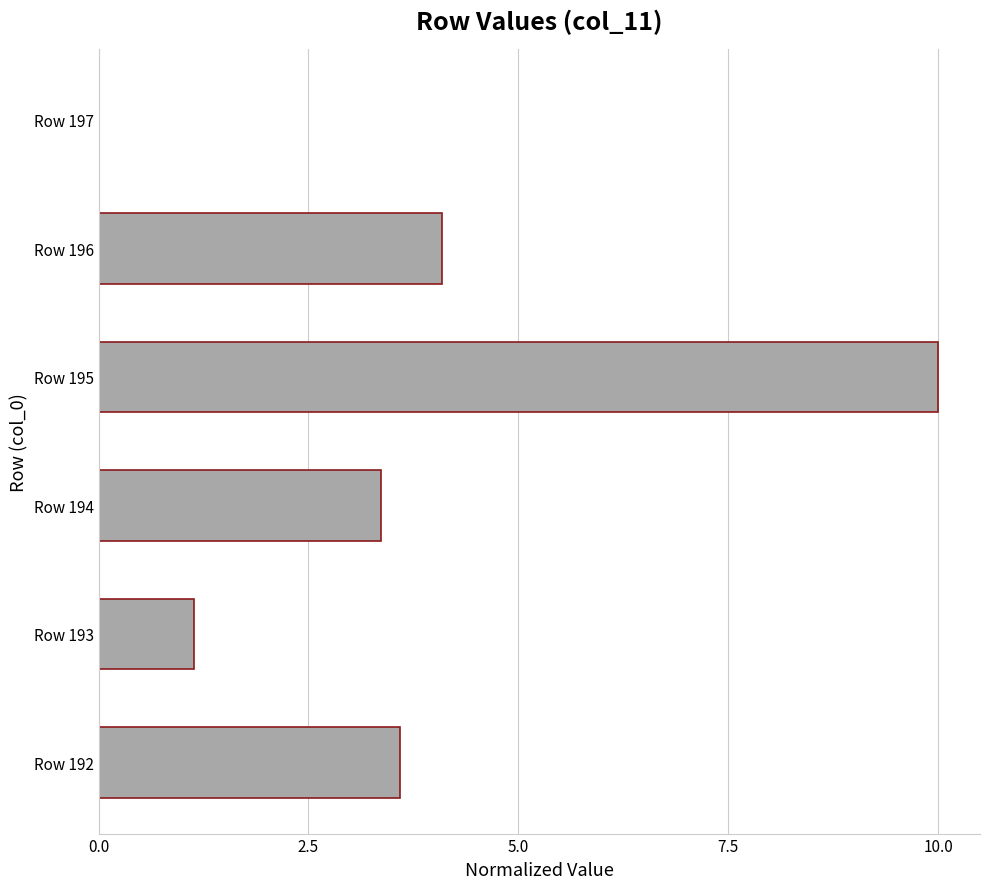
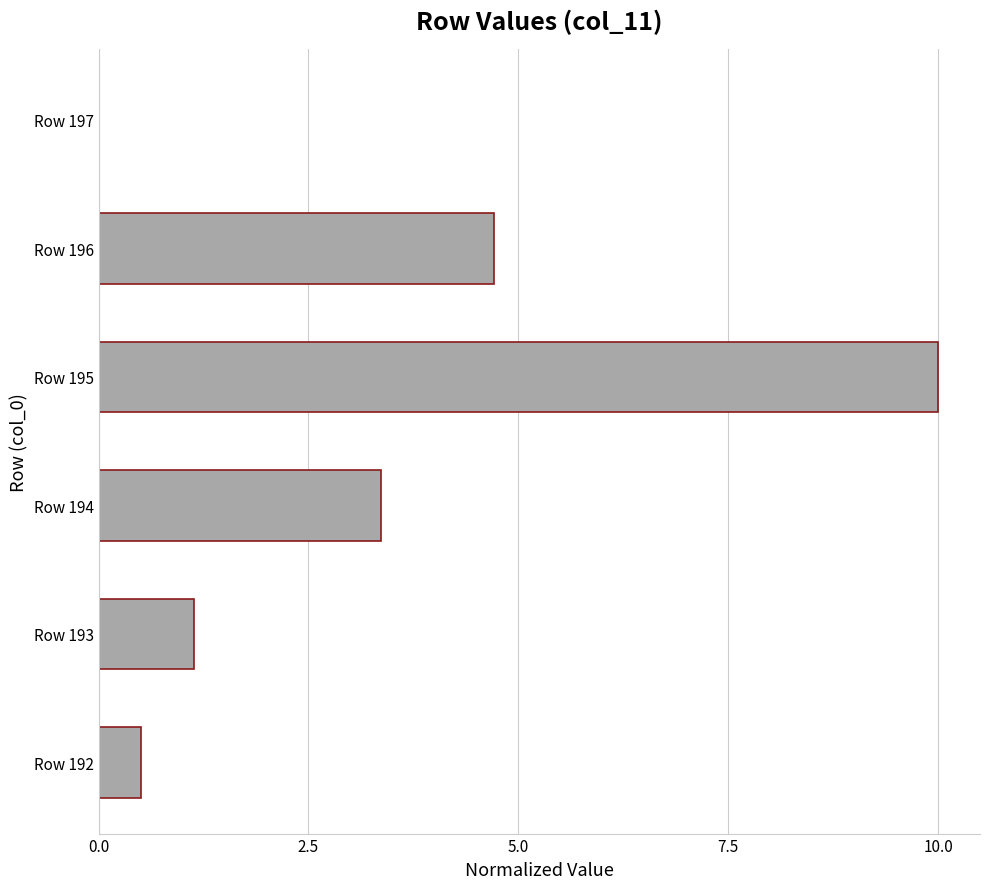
Row 196: 4.1 -> 4.7
Row 192: 3.6 -> 0.5
